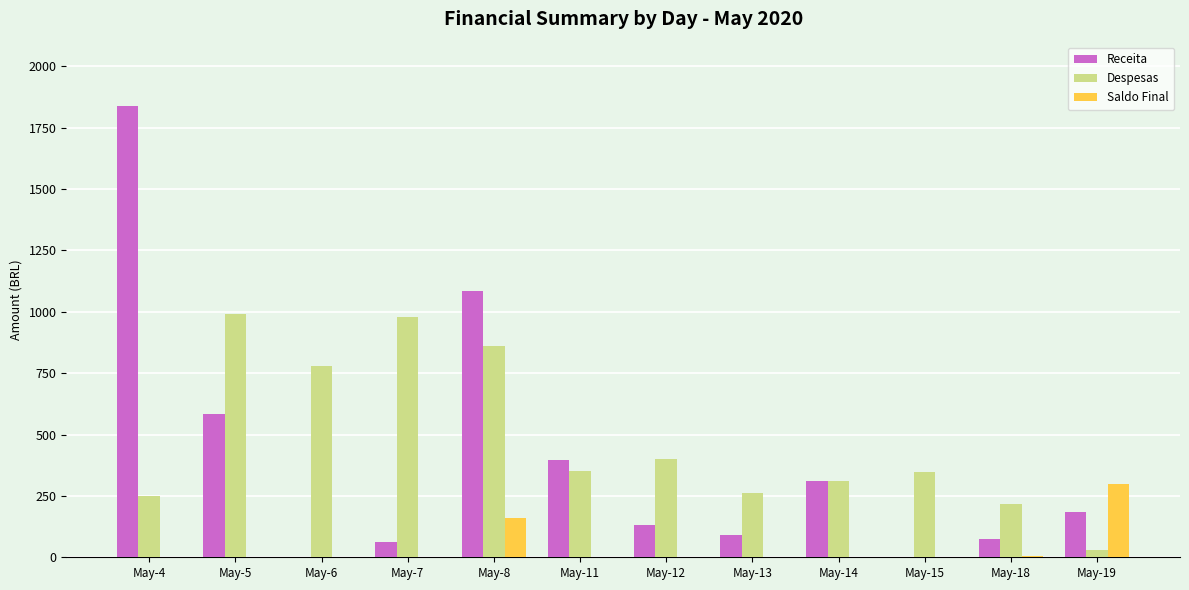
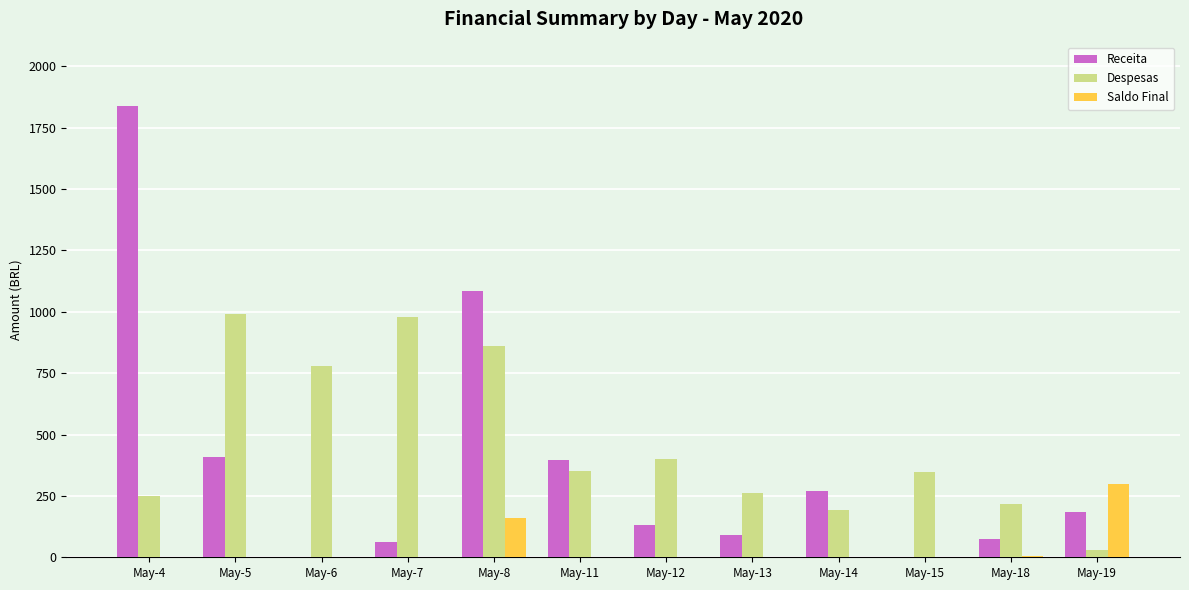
Receita, May-5: 580 -> 410
Receita, May-14: 310 -> 270
Despesas, May-14: 310 -> 190
